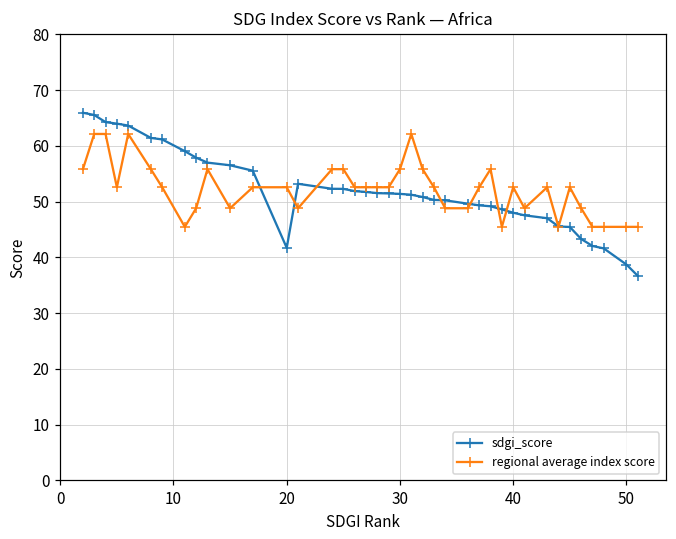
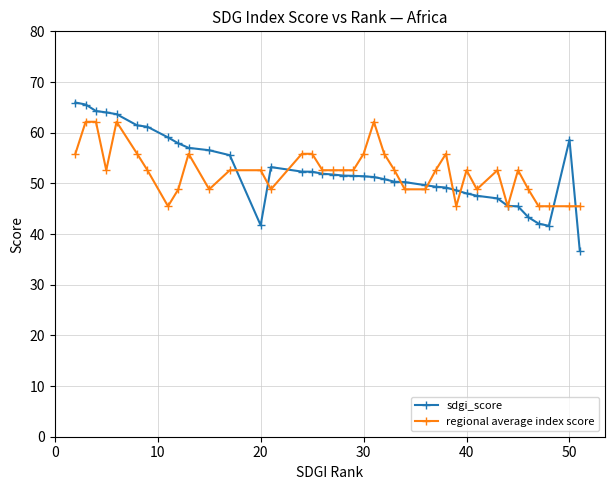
sdgi_score, 50: 39 -> 59
